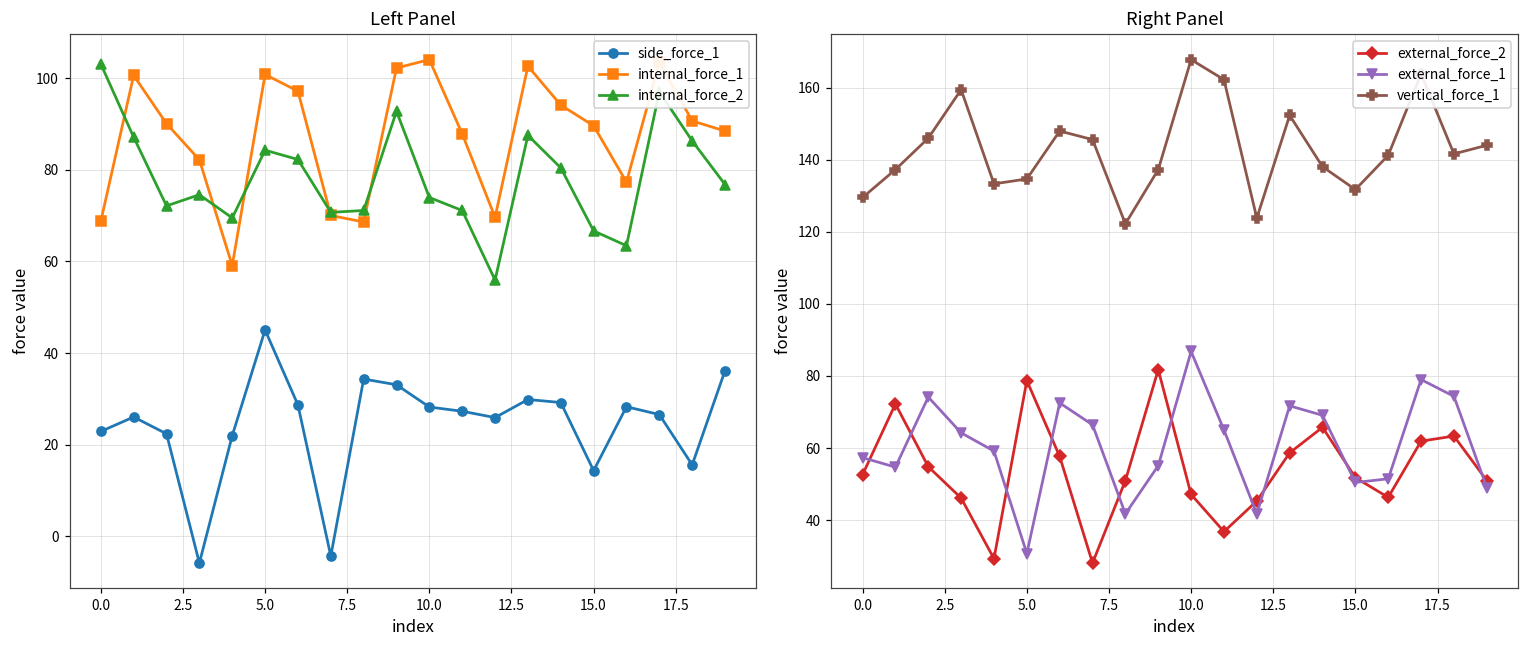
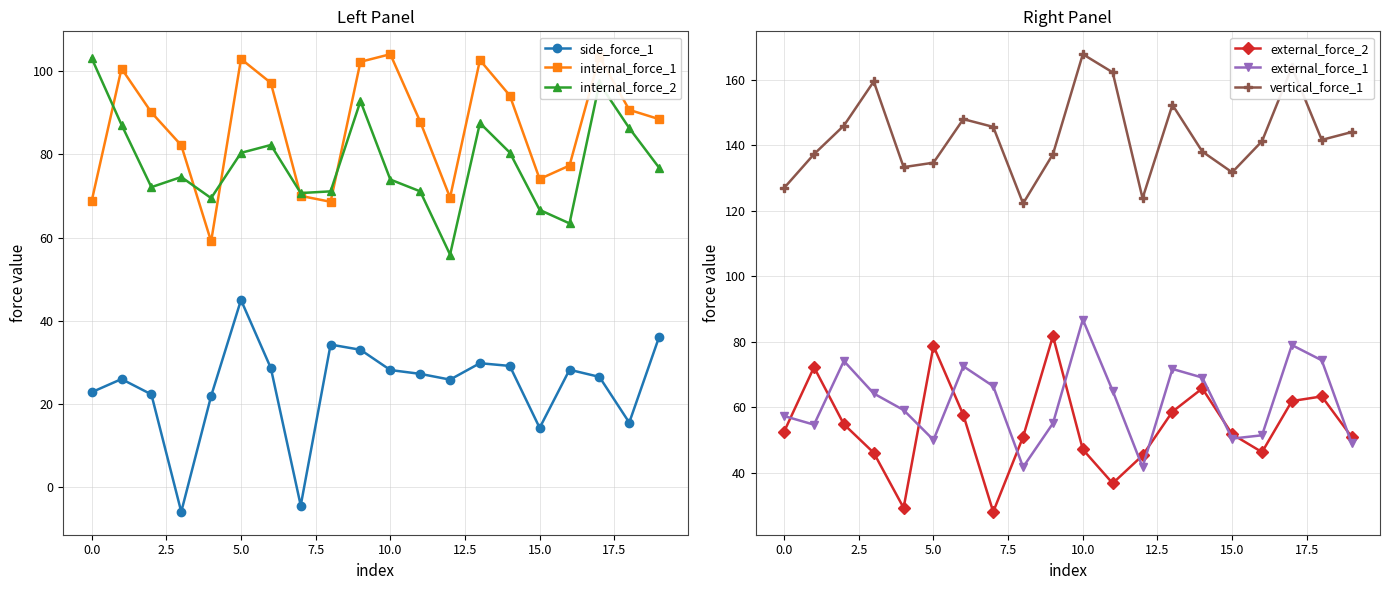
Left Panel, internal_force_1, 5.0: 101 -> 103
Left Panel, internal_force_2, 5.0: 84 -> 80
Left Panel, internal_force_1, 15.0: 90 -> 74
Right Panel, vertical_force_1, 0.0: 130 -> 127
Right Panel, external_force_1, 5.0: 31 -> 50
